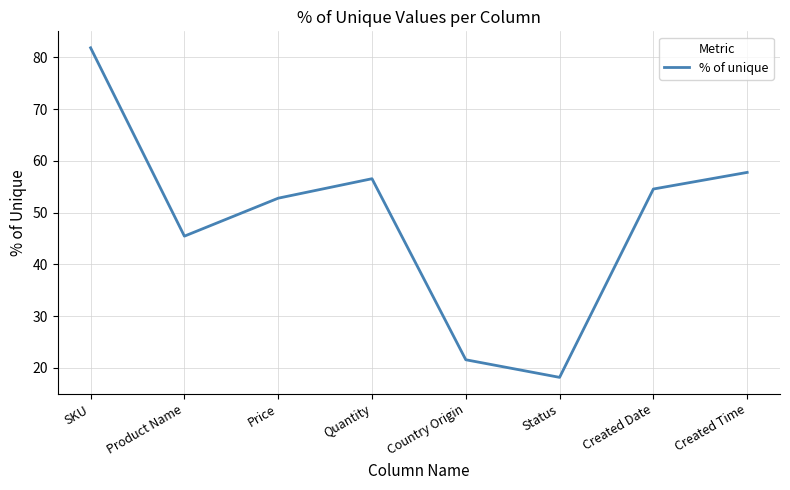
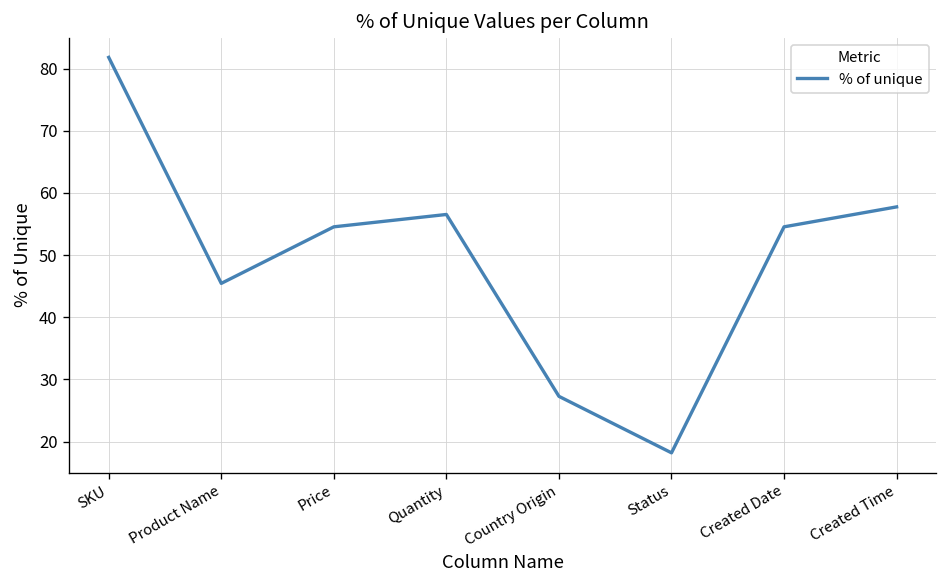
Price: 53 -> 55
Country Origin: 22 -> 27
